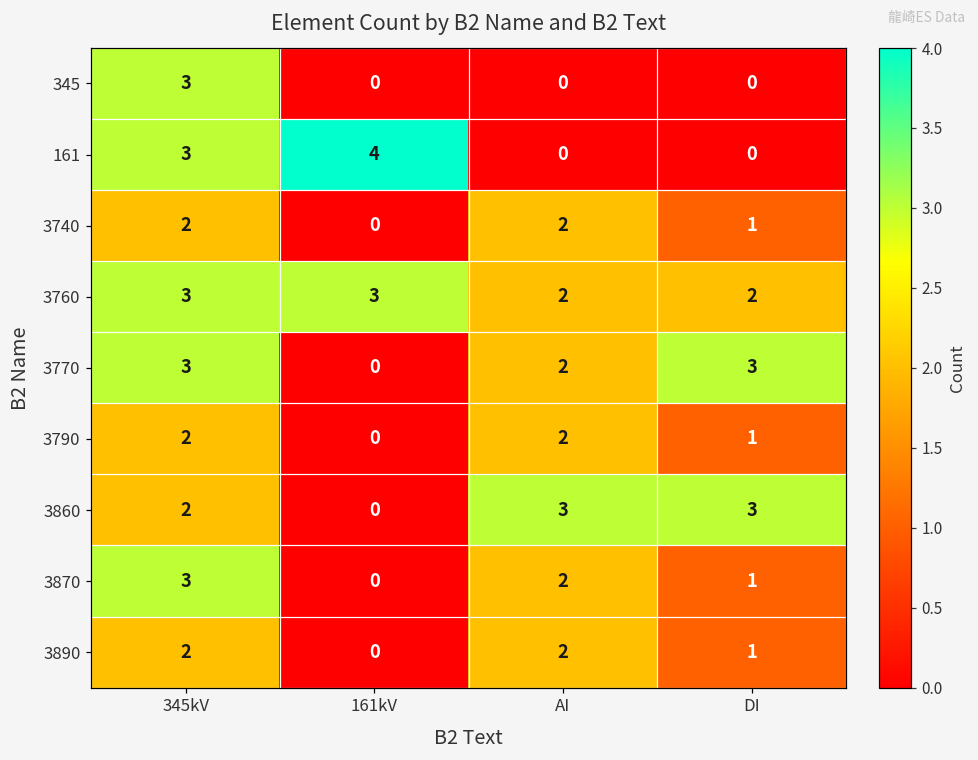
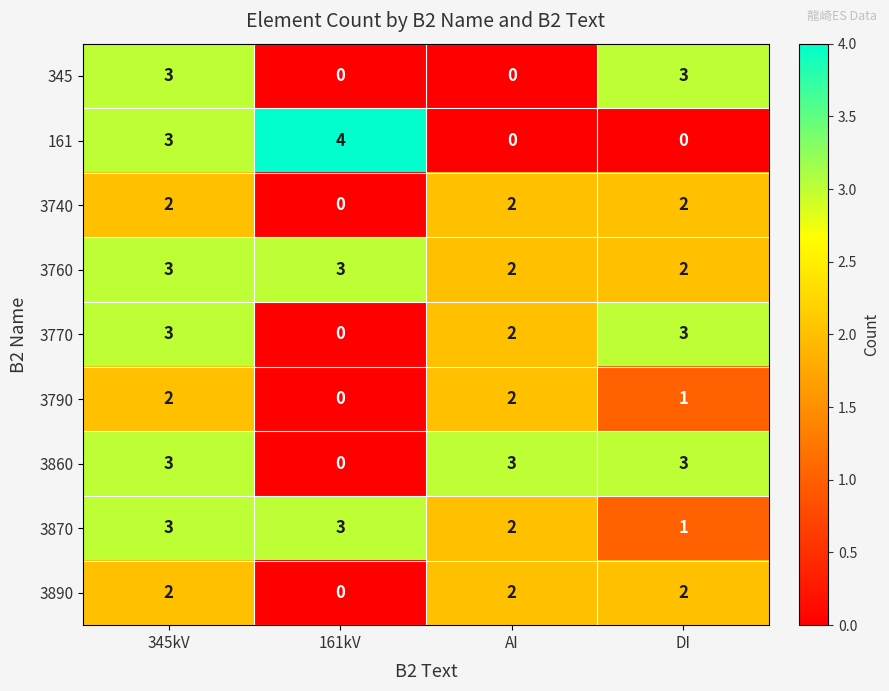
345, DI: 0 -> 3
3740, DI: 1 -> 2
3860, 345kV: 2 -> 3
3870, 161kV: 0 -> 3
3890, DI: 1 -> 2
